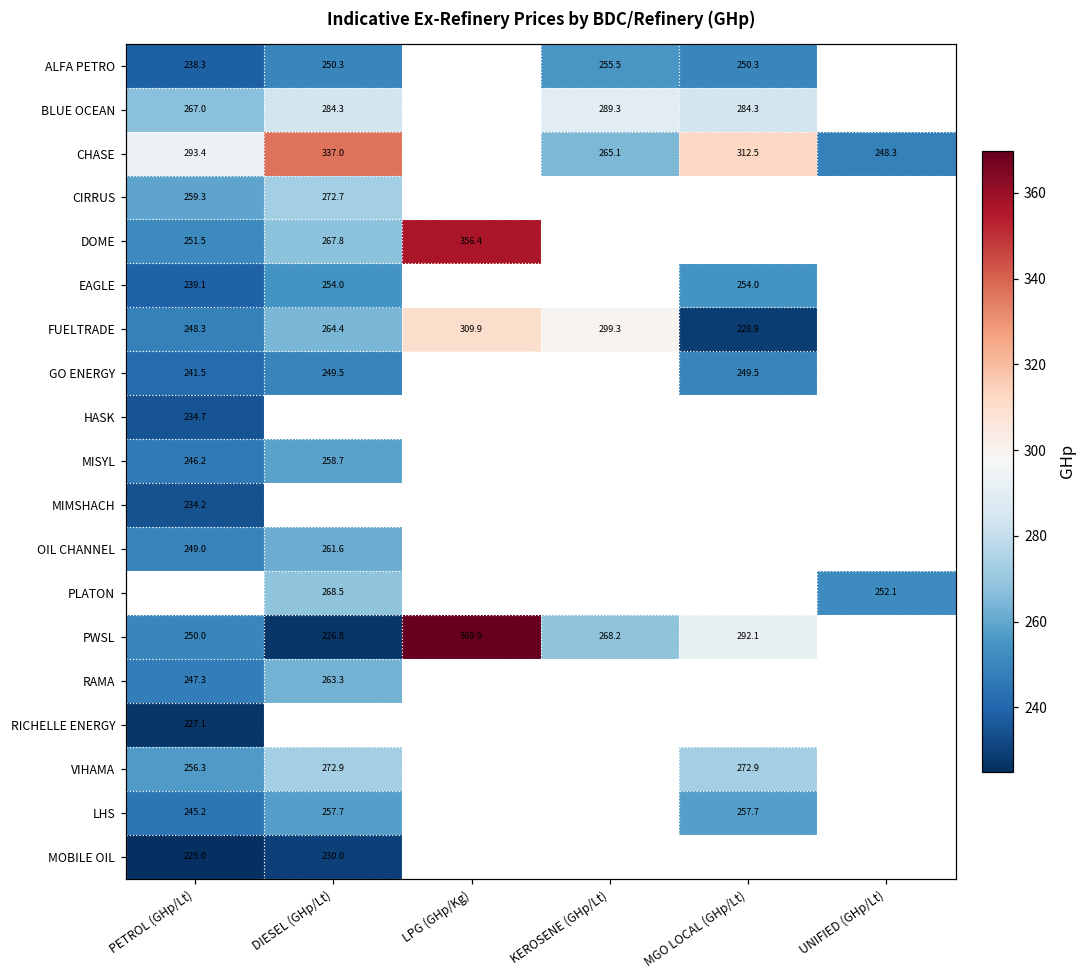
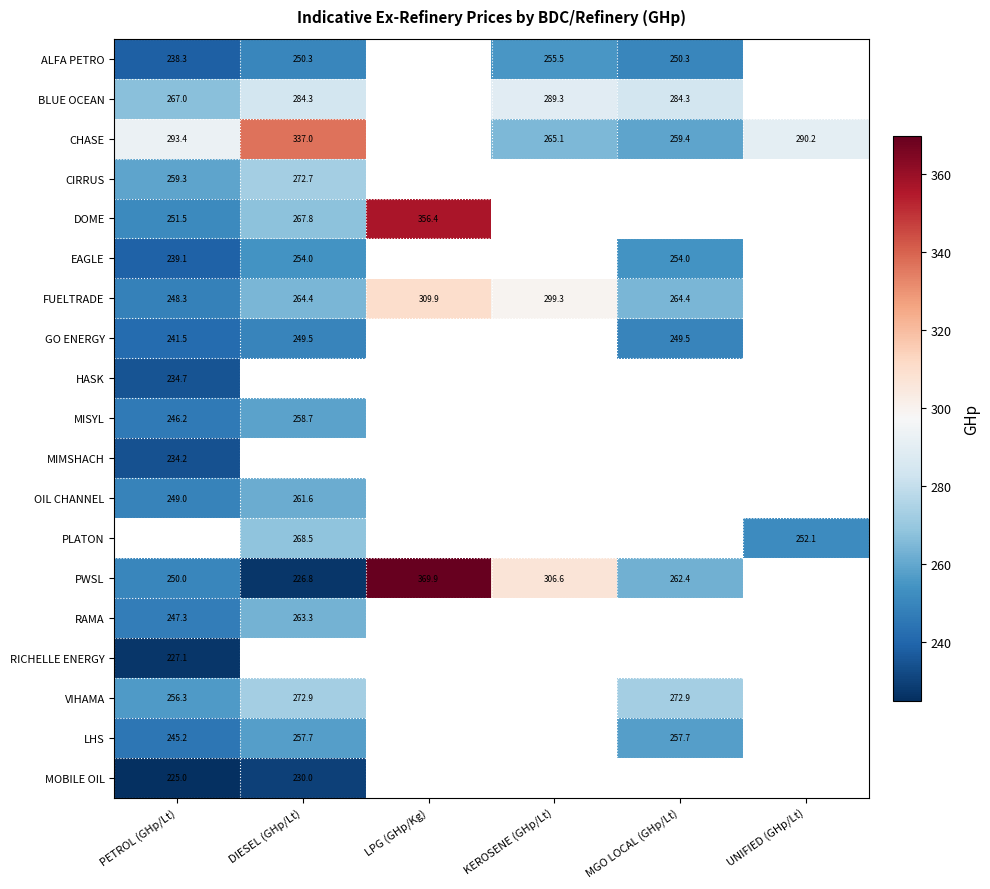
CHASE, MGO LOCAL (GHp/Lt): 312.5 -> 259.4
CHASE, UNIFIED (GHp/Lt): 248.3 -> 290.2
FUELTRADE, MGO LOCAL (GHp/Lt): 228.9 -> 264.4
PWSL, KEROSENE (GHp/Lt): 268.2 -> 306.6
PWSL, MGO LOCAL (GHp/Lt): 292.1 -> 262.4
